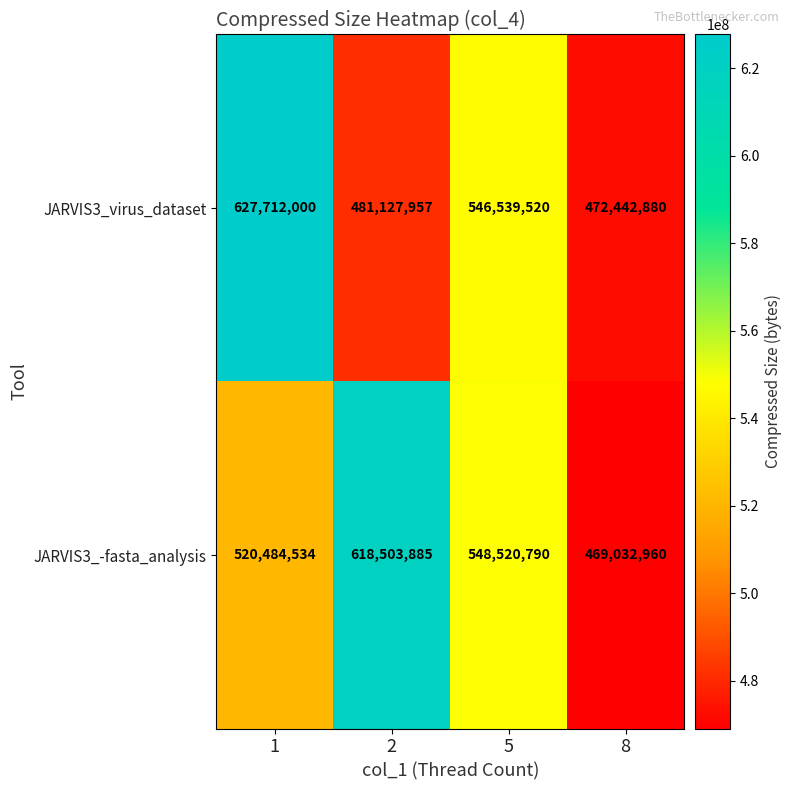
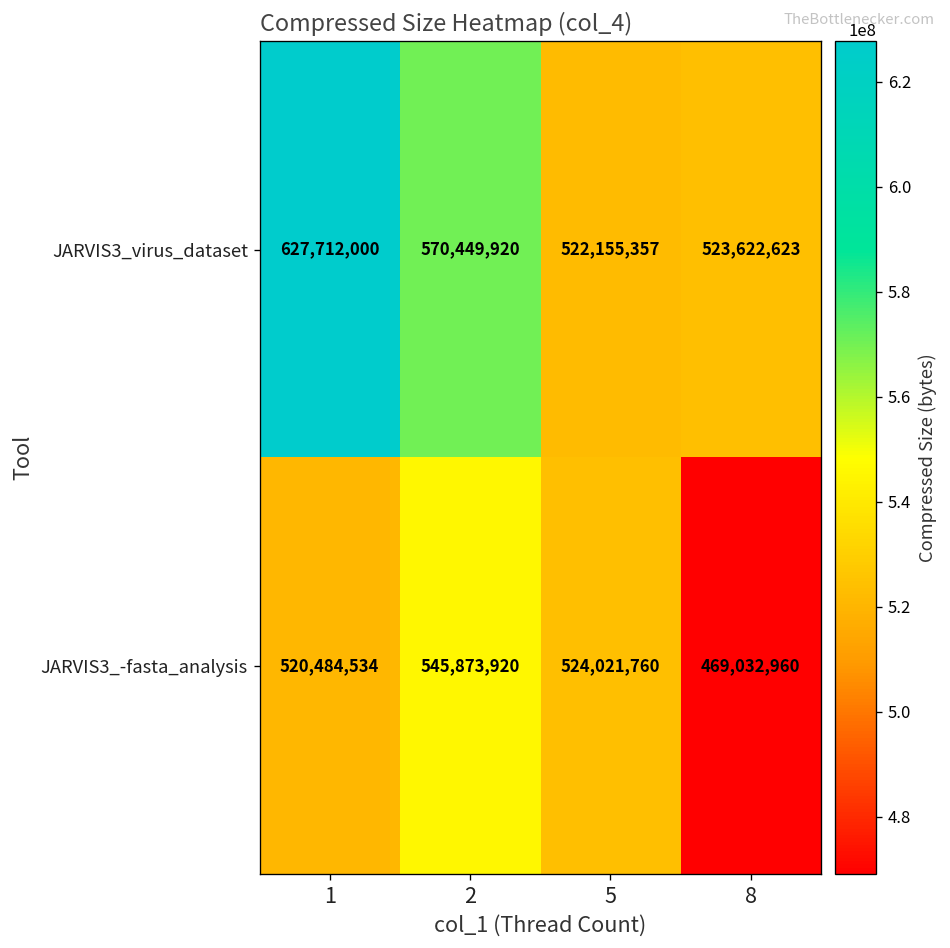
JARVIS3_virus_dataset, 2: 481,127,957 -> 570,449,920
JARVIS3_virus_dataset, 5: 546,539,520 -> 522,155,357
JARVIS3_virus_dataset, 8: 472,442,880 -> 523,622,623
JARVIS3_-fasta_analysis, 2: 618,503,885 -> 545,873,920
JARVIS3_-fasta_analysis, 5: 548,520,790 -> 524,021,760
